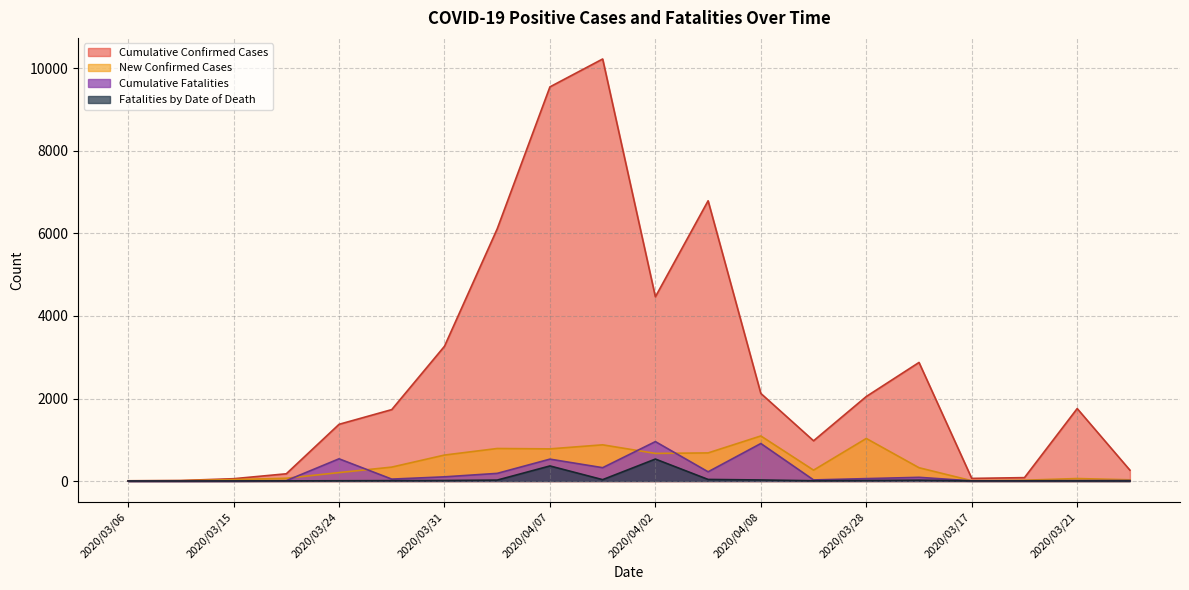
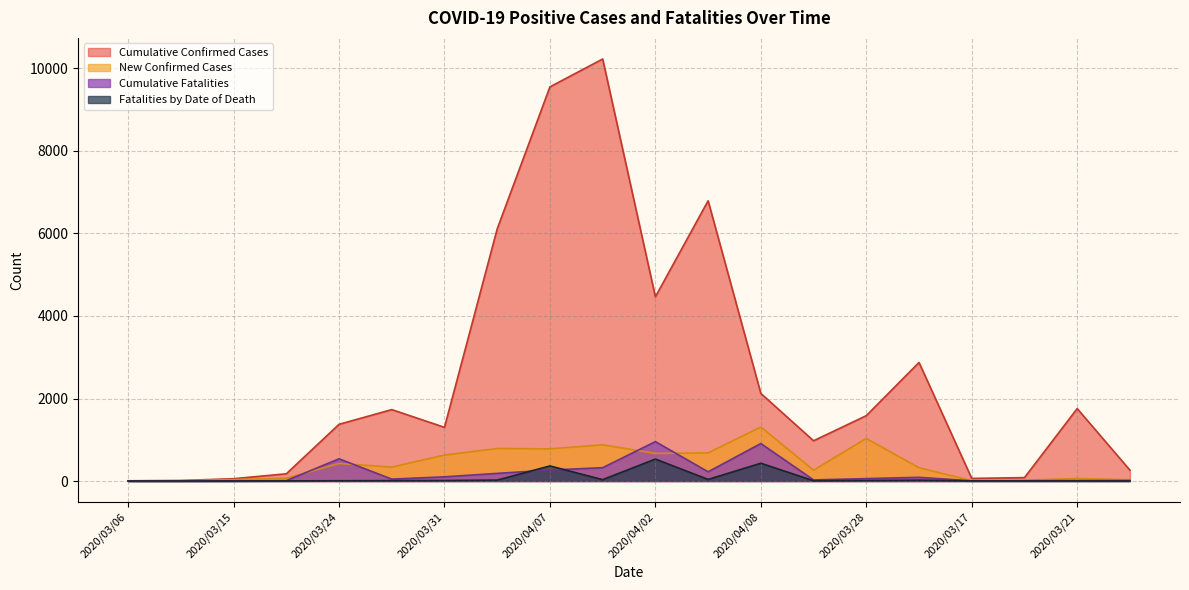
New Confirmed Cases, 2020/03/24: 200 -> 400
Cumulative Confirmed Cases, 2020/03/31: 3300 -> 1300
Cumulative Fatalities, 2020/04/07: 500 -> 300
New Confirmed Cases, 2020/04/08: 1100 -> 1300
Fatalities by Date of Death, 2020/04/08: 0 -> 400
Cumulative Confirmed Cases, 2020/03/28: 2000 -> 1600
